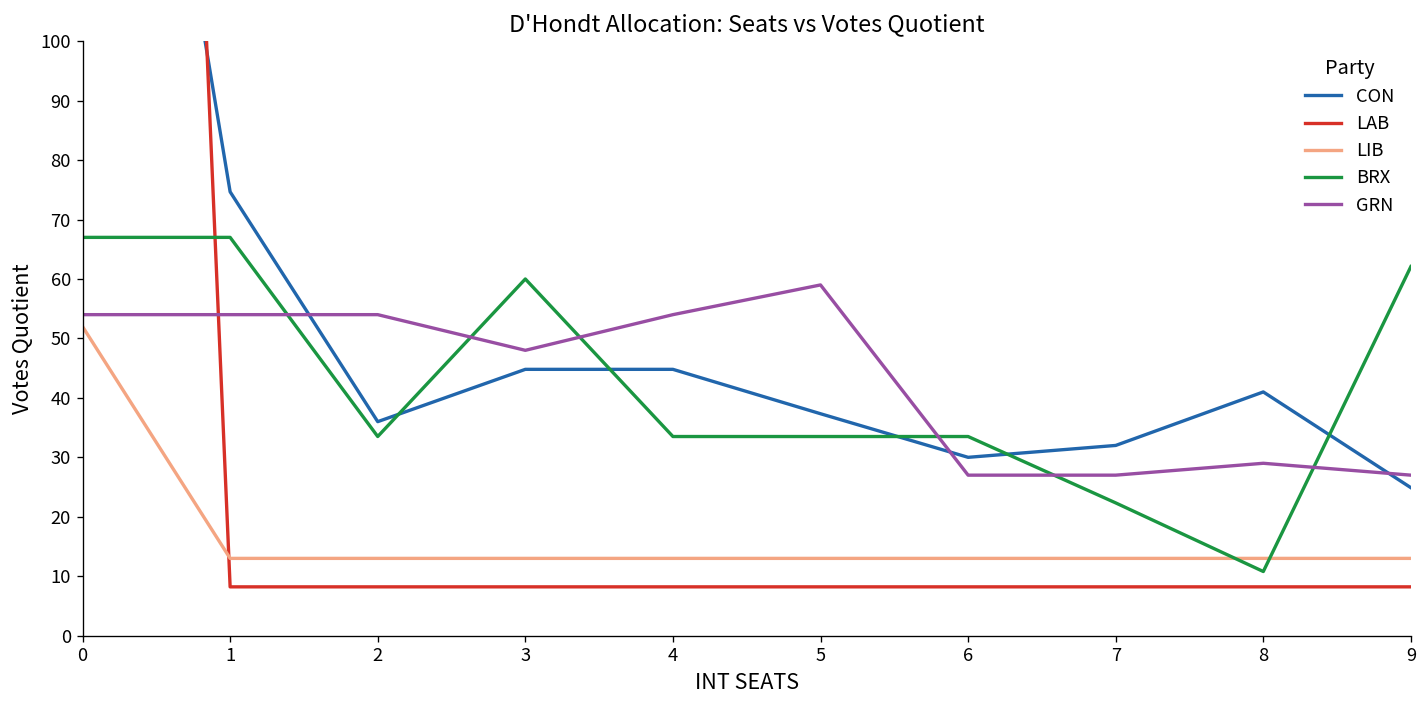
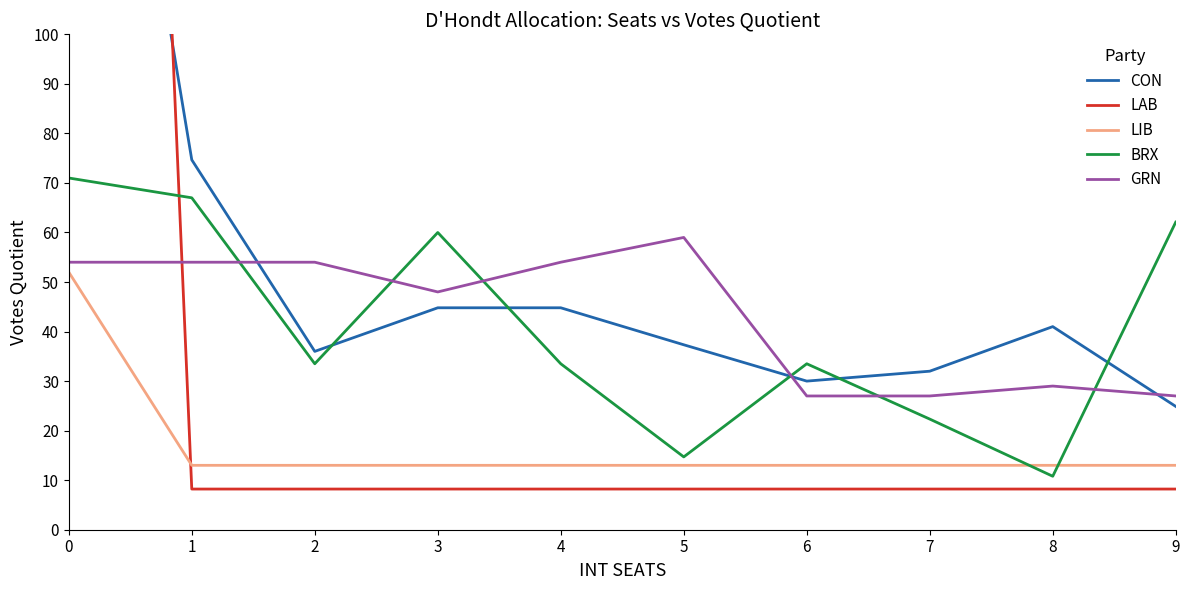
BRX, 0: 67 -> 71
BRX, 5: 34 -> 15
